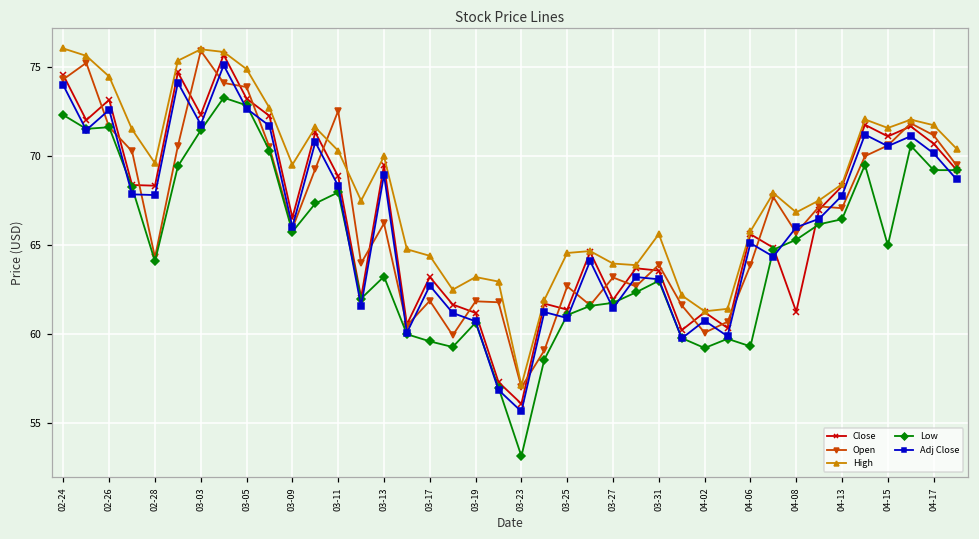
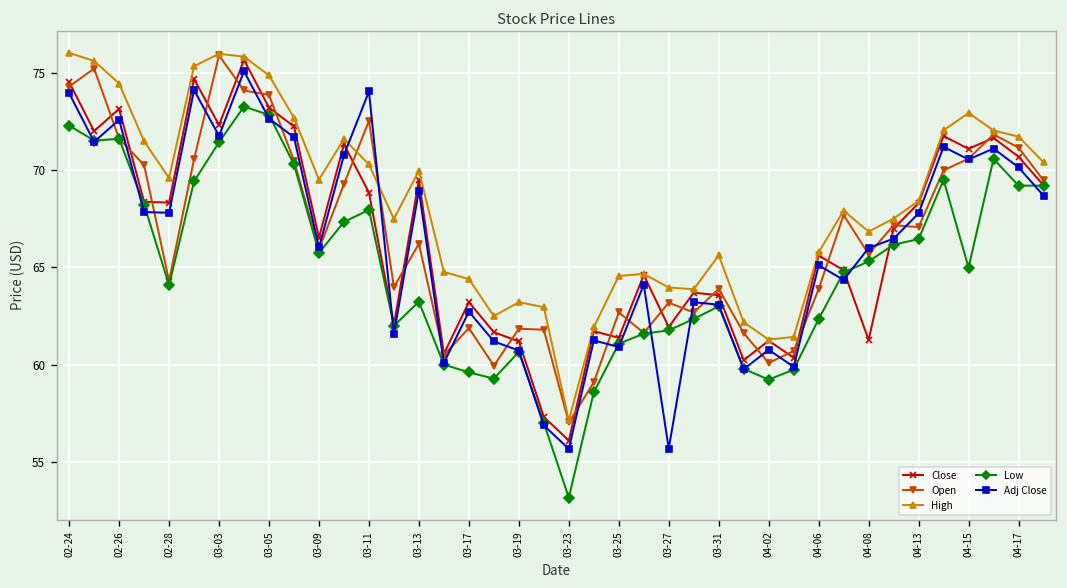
Adj Close, 03-11: 68.3 -> 74.1
Adj Close, 03-27: 61.5 -> 55.7
Low, 04-06: 59.3 -> 62.3
High, 04-15: 71.6 -> 73.0
